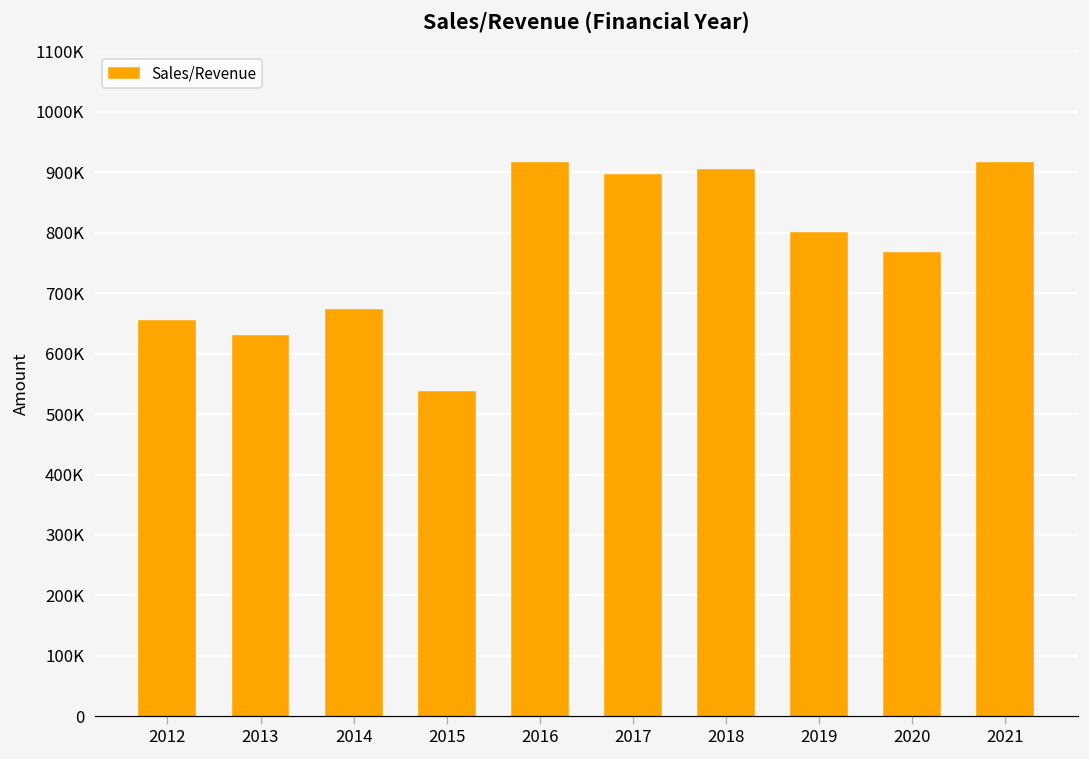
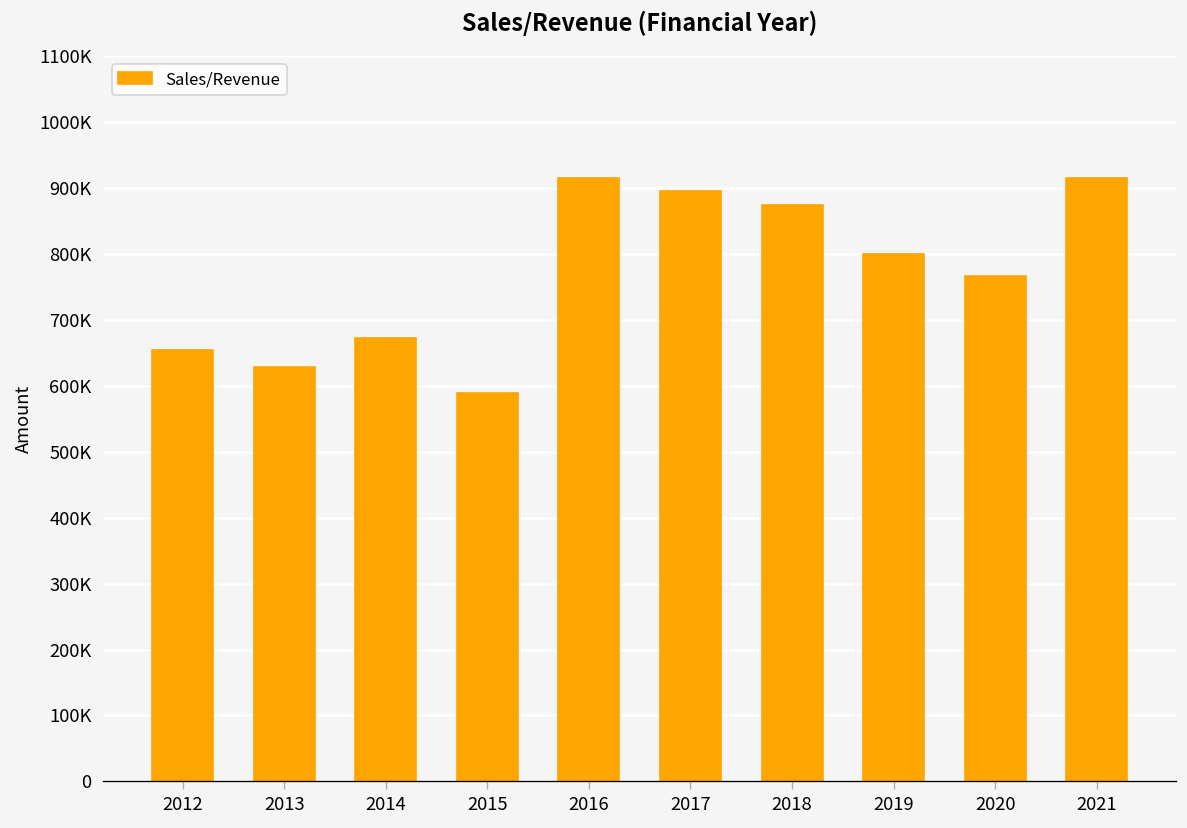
2015: 540000 -> 590000
2018: 900000 -> 870000
